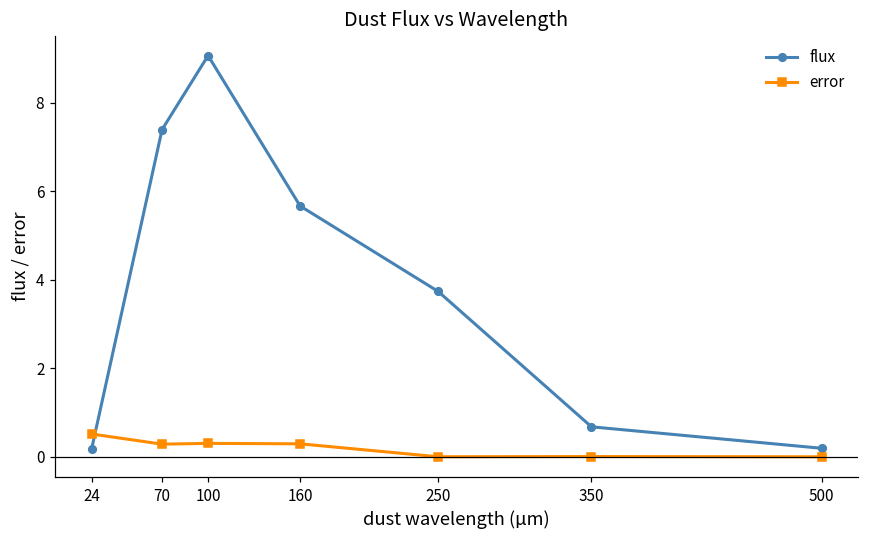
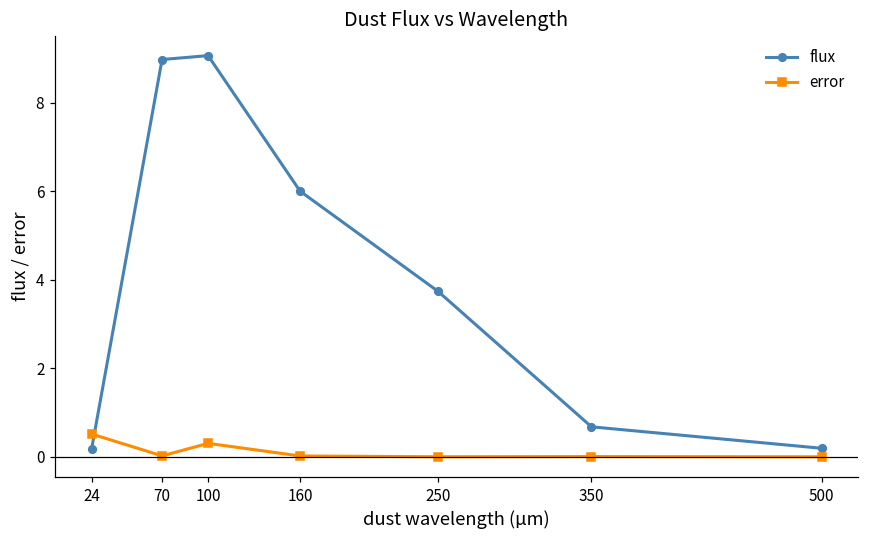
flux, 70: 7.4 -> 9.0
error, 70: 0.3 -> 0.0
flux, 160: 5.7 -> 6.0
error, 160: 0.3 -> 0.0
